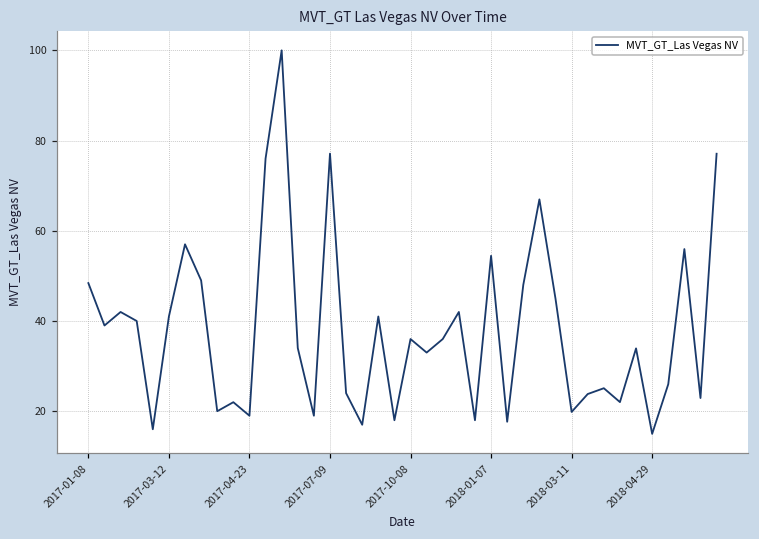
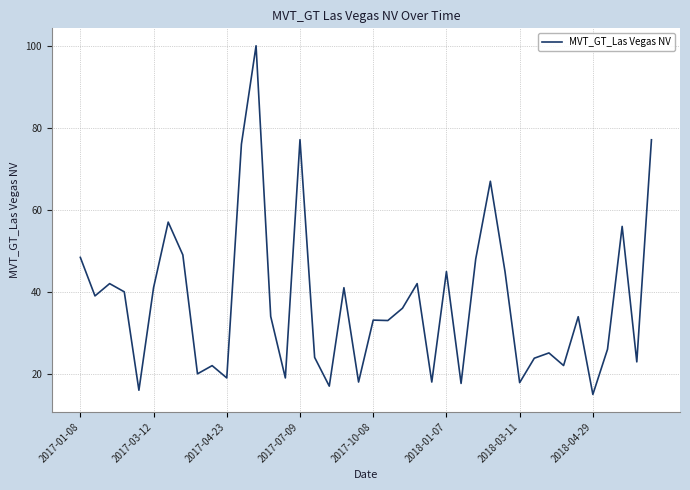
2017-10-08: 36 -> 33
2018-01-07: 54 -> 45
2018-03-11: 20 -> 18
